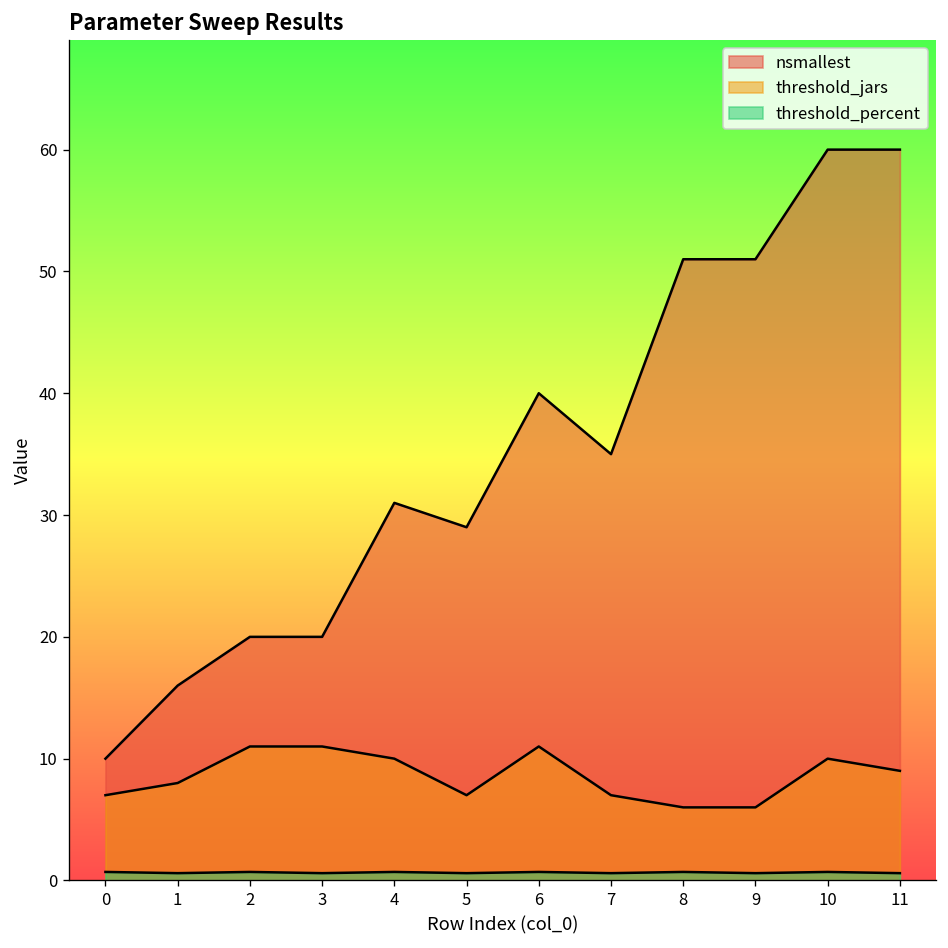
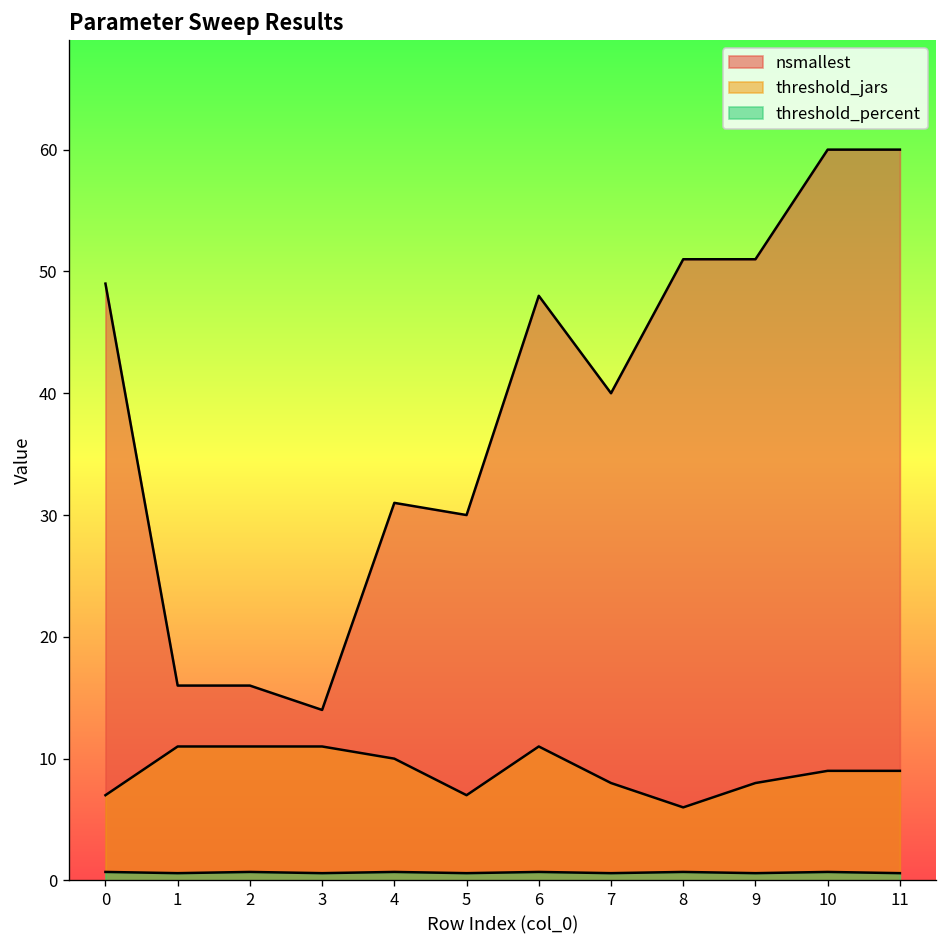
nsmallest, 0: 10 -> 49
threshold_jars, 1: 8 -> 11
nsmallest, 2: 20 -> 16
nsmallest, 3: 20 -> 14
nsmallest, 5: 29 -> 30
nsmallest, 6: 40 -> 48
nsmallest, 7: 35 -> 40
threshold_jars, 7: 7 -> 8
threshold_jars, 9: 6 -> 8
threshold_jars, 10: 10 -> 9
